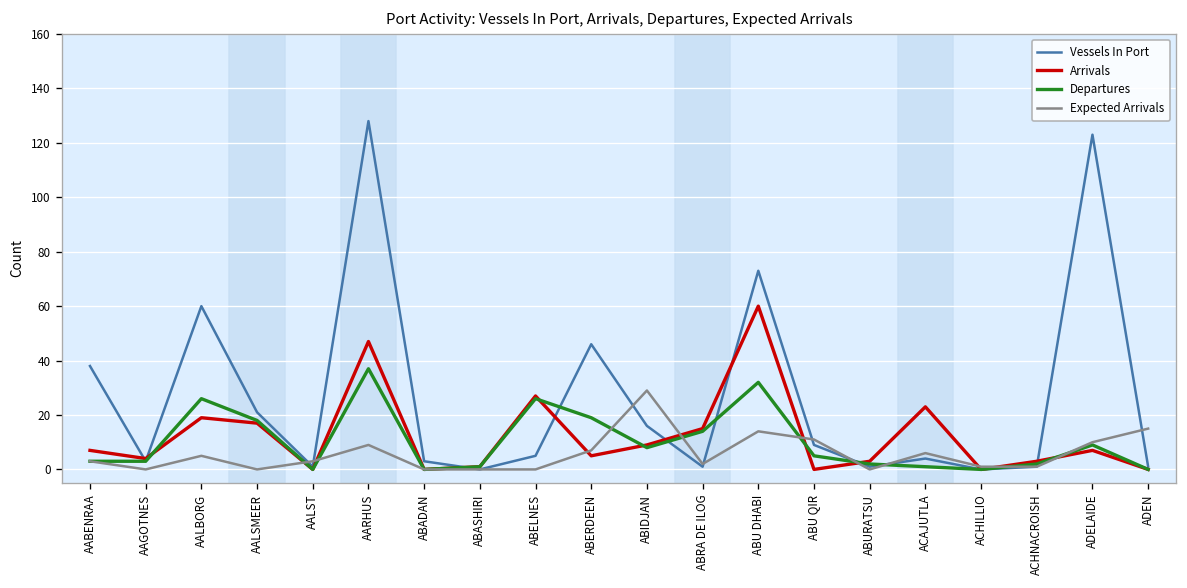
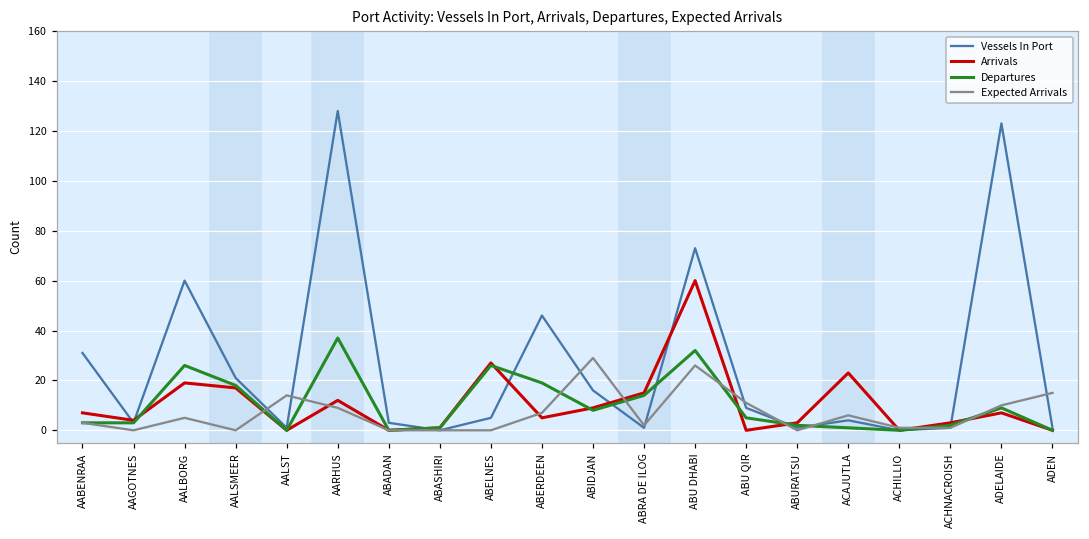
Vessels In Port, AABENRAA: 38 -> 31
Expected Arrivals, AALST: 3 -> 14
Arrivals, AARHUS: 47 -> 12
Expected Arrivals, ABU DHABI: 14 -> 26
